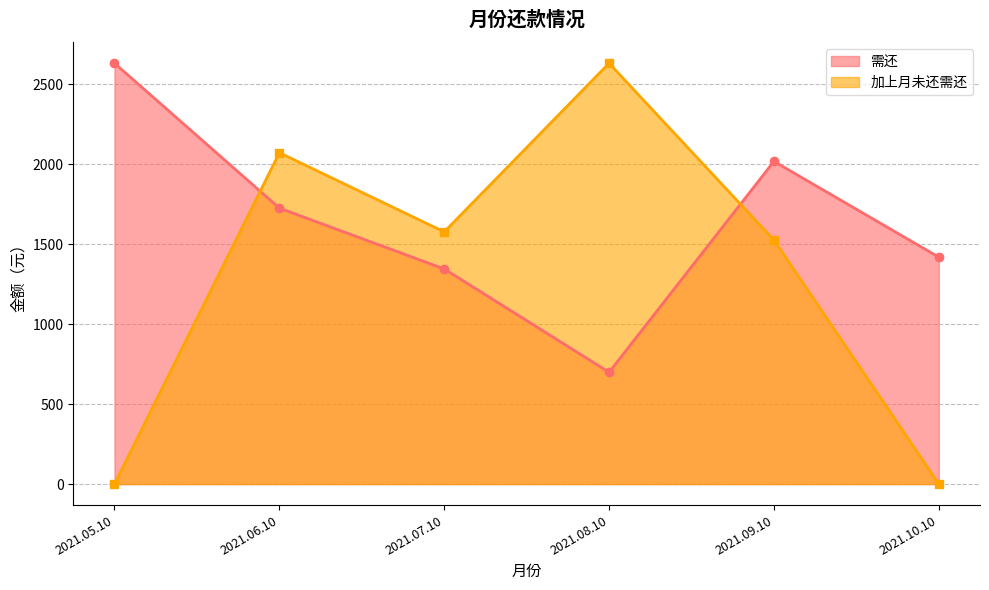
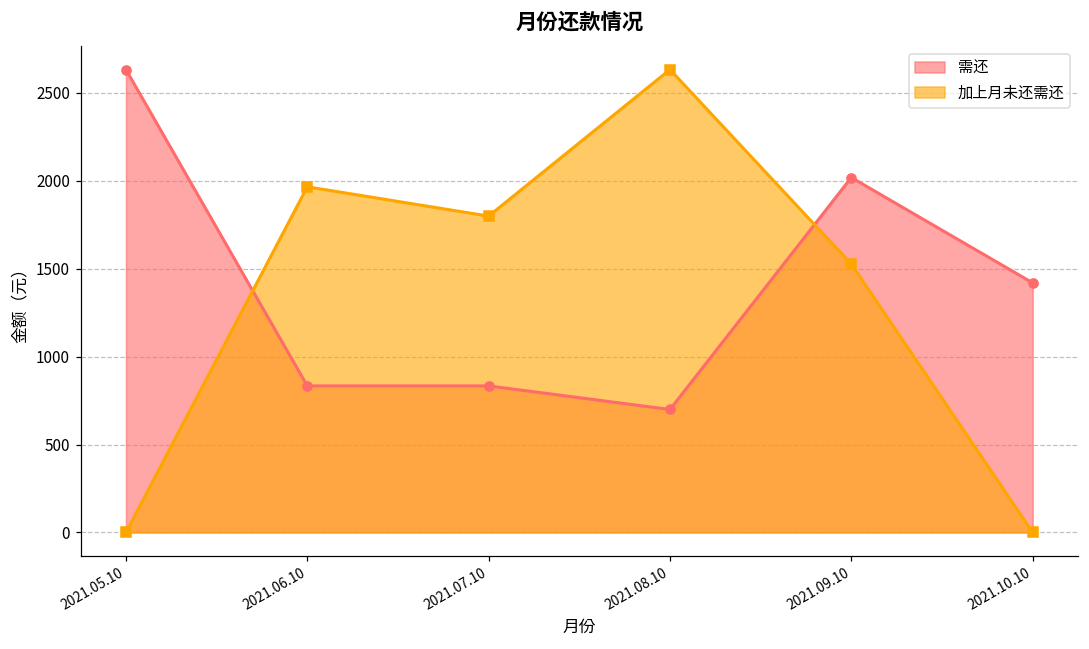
需还, 2021.06.10: 1730 -> 830
加上月未还需还, 2021.06.10: 2070 -> 1970
需还, 2021.07.10: 1350 -> 830
加上月未还需还, 2021.07.10: 1580 -> 1800
